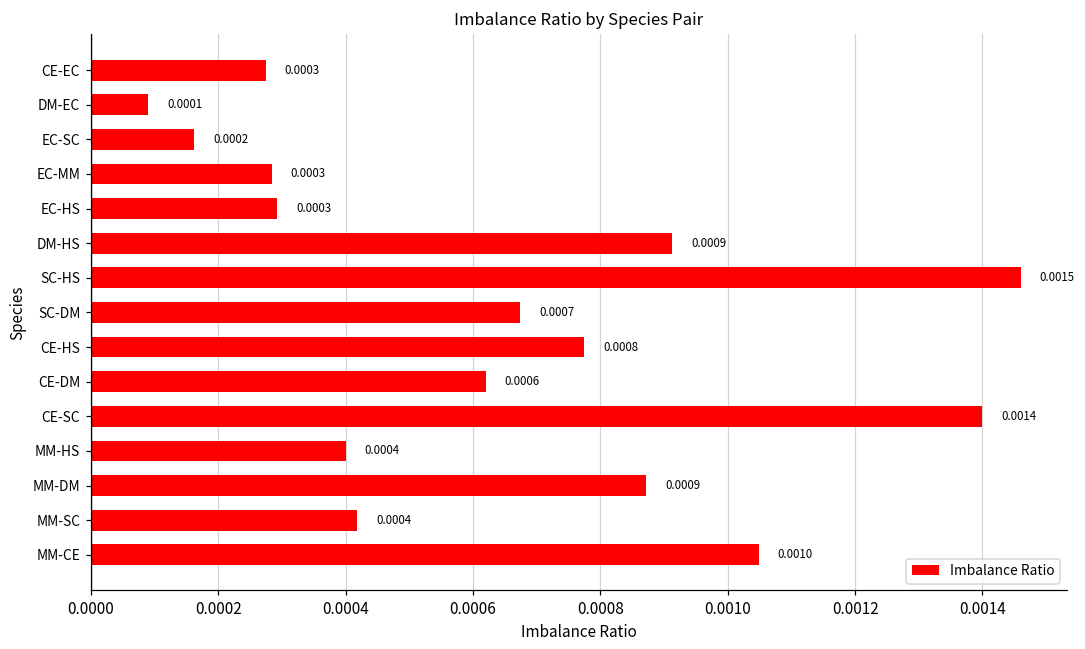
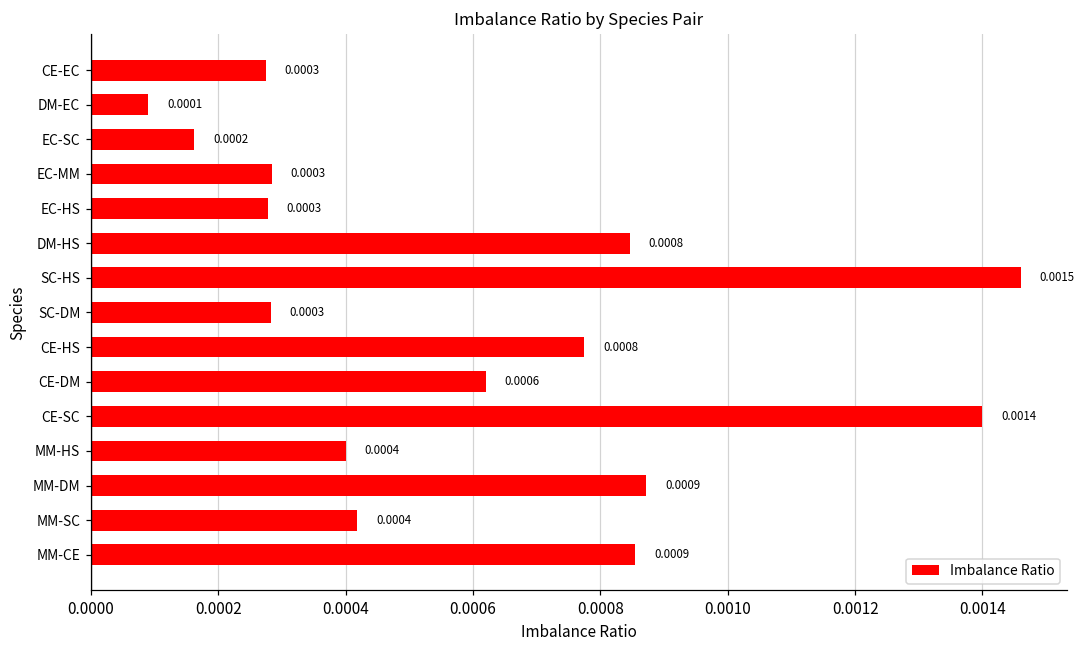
EC-HS: 0.00029 -> 0.00028
DM-HS: 0.0009 -> 0.0008
SC-DM: 0.0007 -> 0.0003
MM-CE: 0.0010 -> 0.0009
